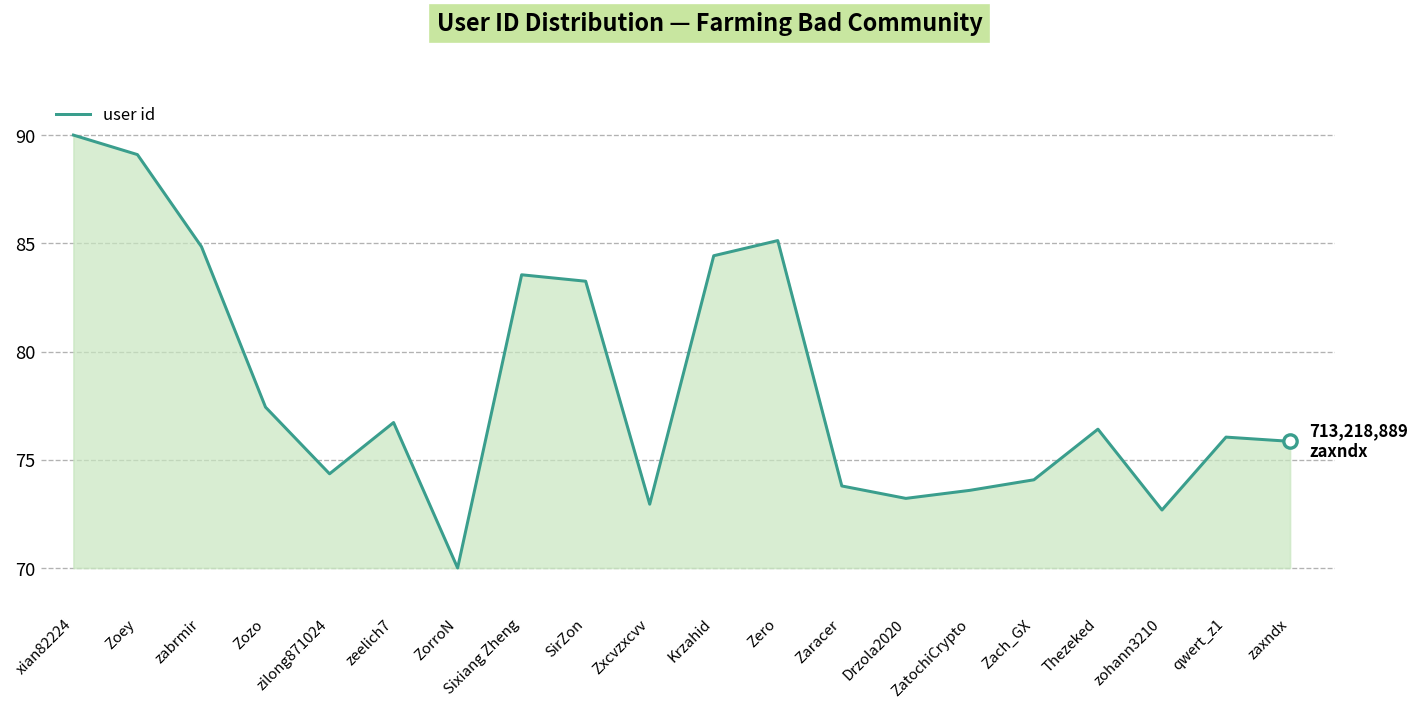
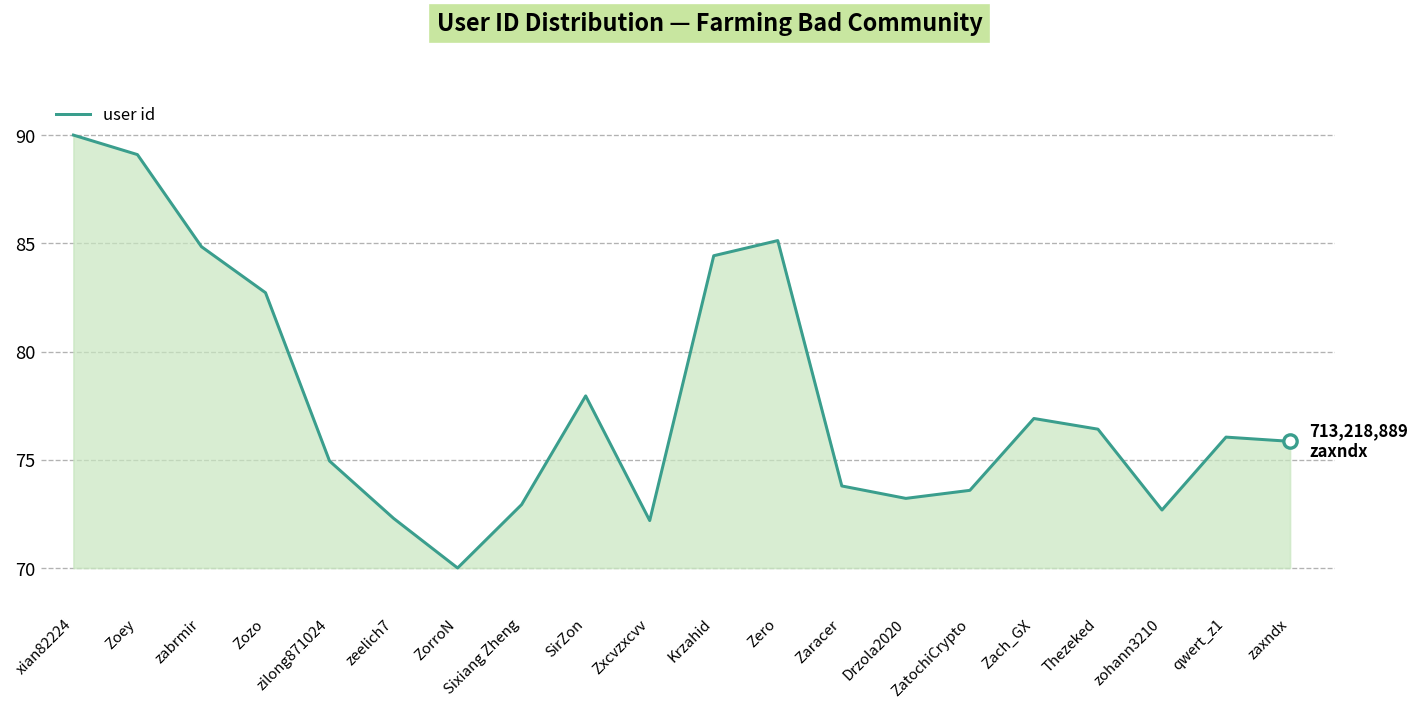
user id, Zozo: 77.4 -> 82.7
user id, zilong871024: 74.4 -> 74.9
user id, zeelich7: 76.7 -> 72.3
user id, Sixiang Zheng: 83.5 -> 72.9
user id, SirZon: 83.2 -> 78.0
user id, Zxcvzxcvv: 72.9 -> 72.2
user id, Zach_GX: 74.1 -> 76.9
